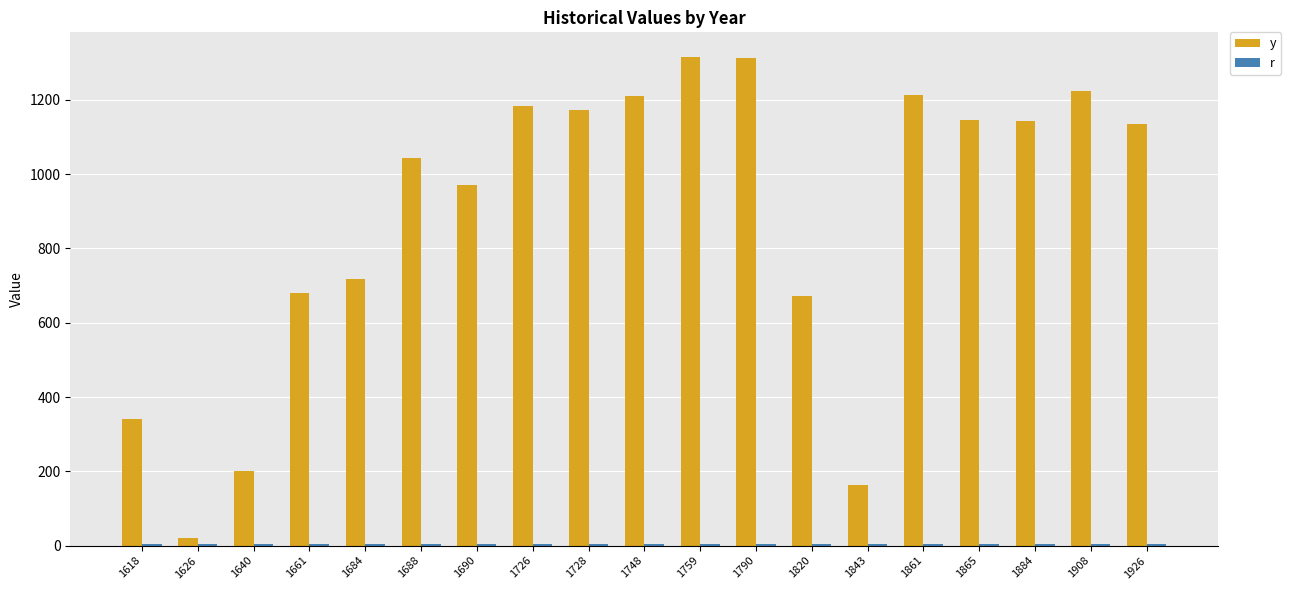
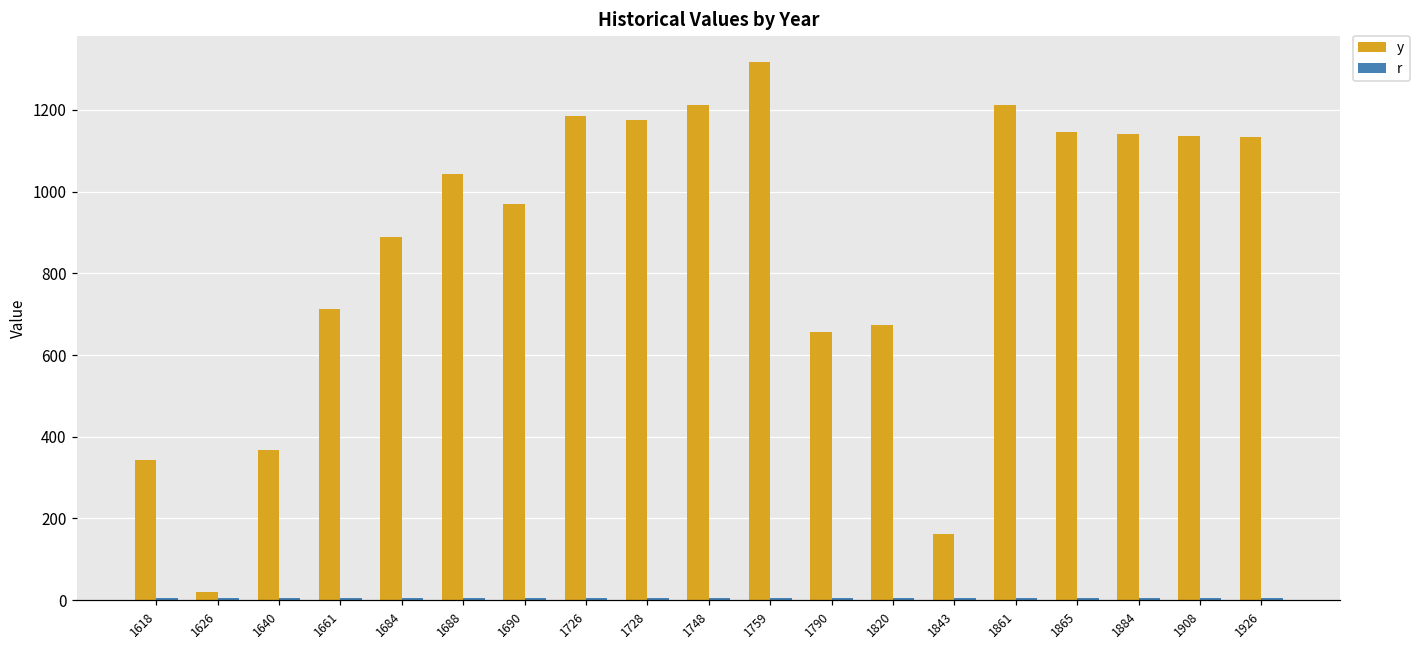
y, 1640: 200 -> 370
y, 1661: 680 -> 710
y, 1684: 720 -> 890
y, 1790: 1310 -> 660
y, 1908: 1220 -> 1140
